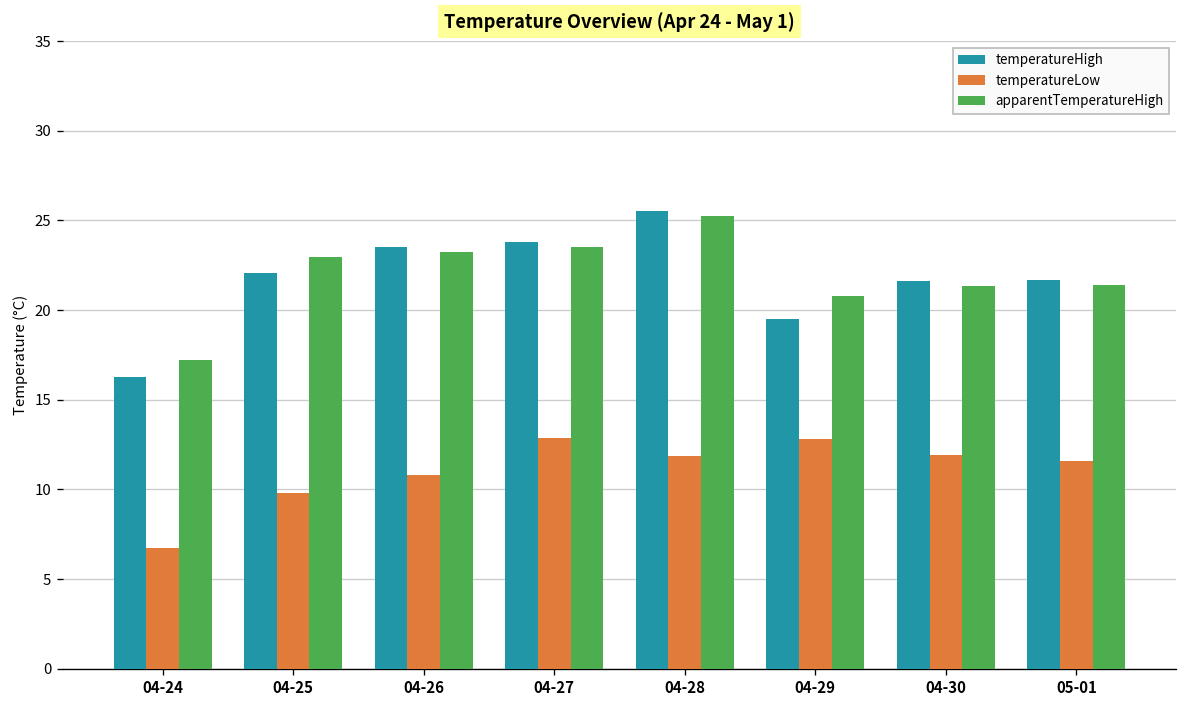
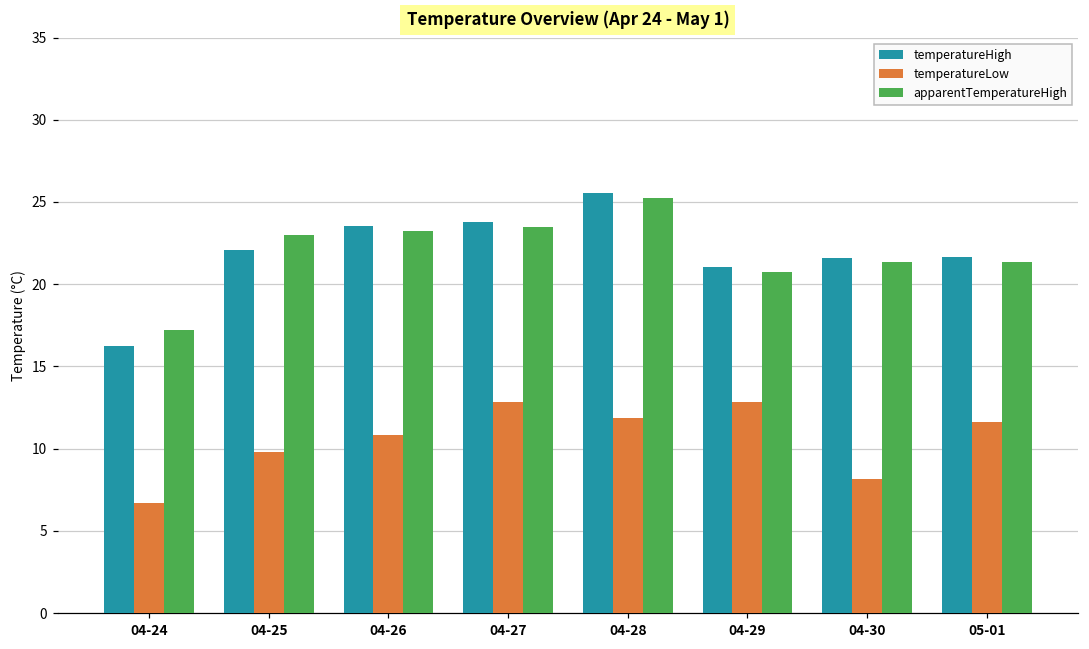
temperatureHigh, 04-29: 19.5 -> 21.0
temperatureLow, 04-30: 11.9 -> 8.2
